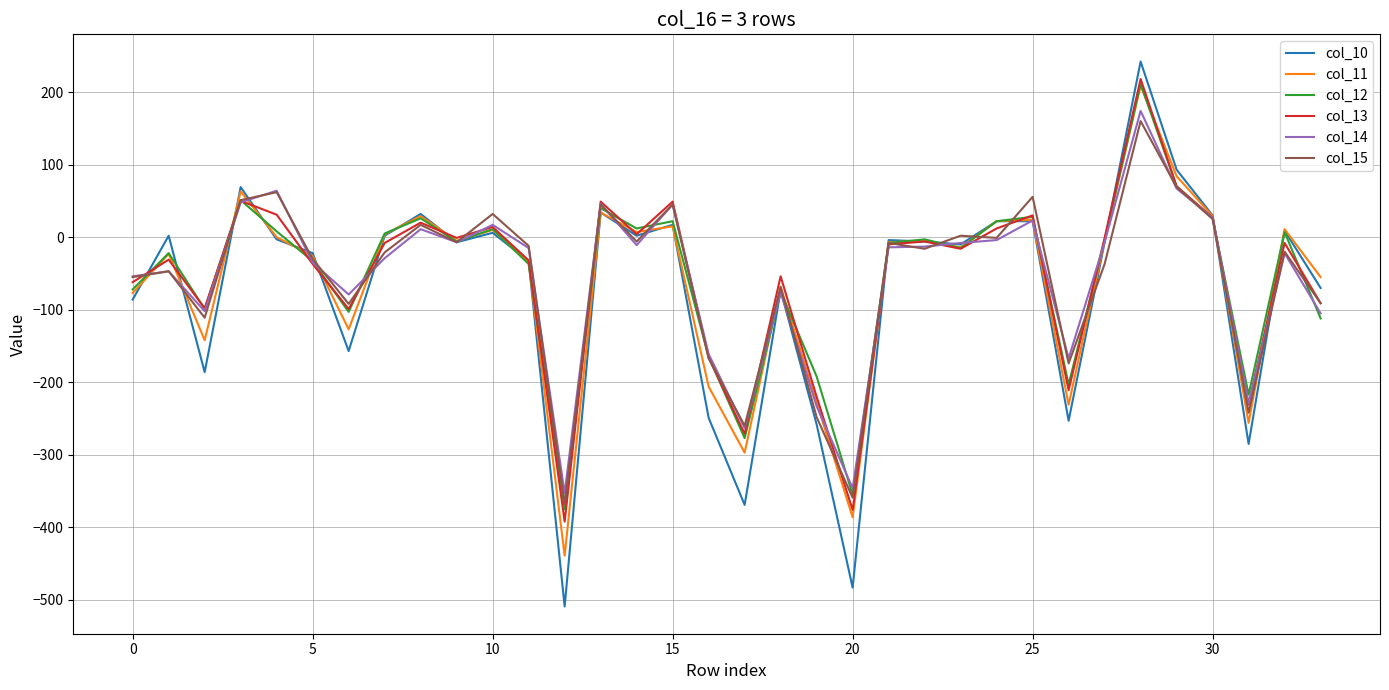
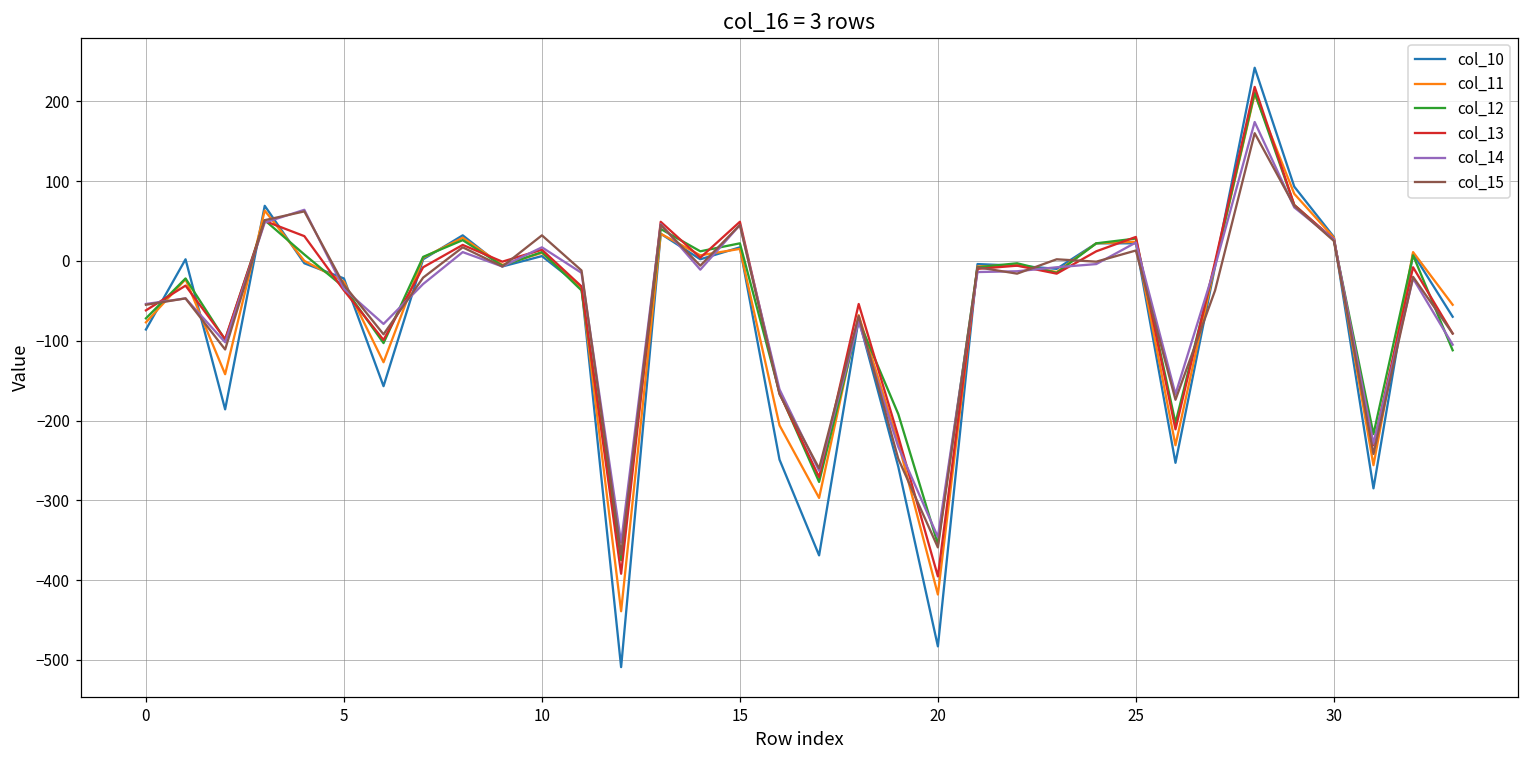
col_11, 20: -390 -> -420
col_13, 20: -380 -> -400
col_15, 25: 60 -> 10
